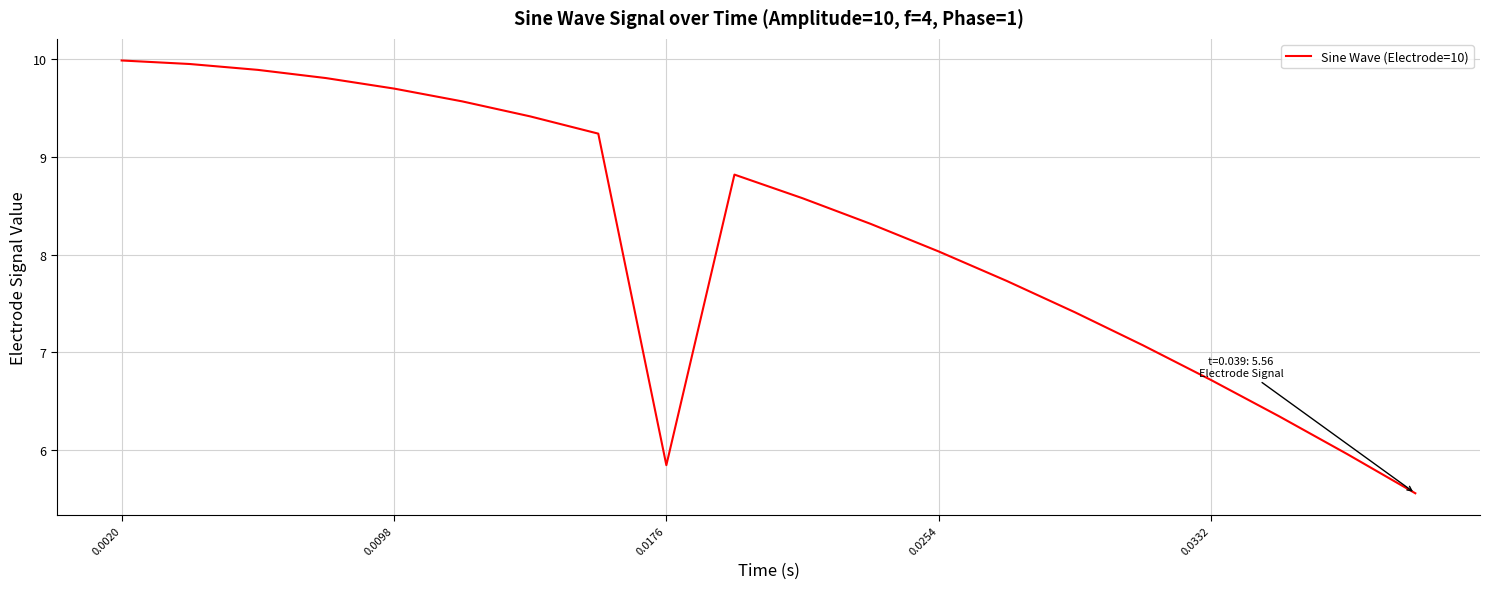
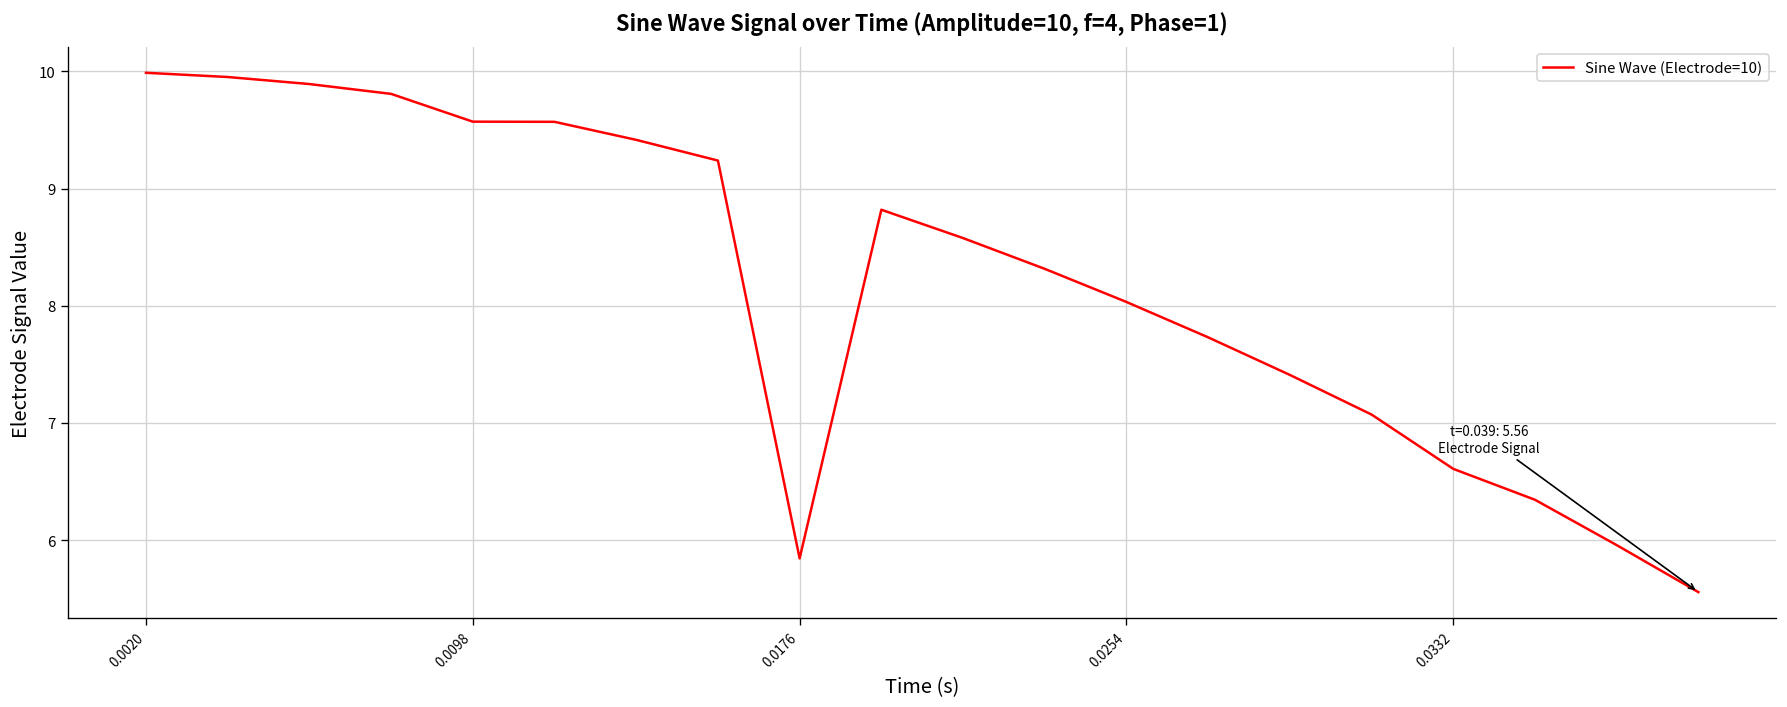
0.0098: 9.7 -> 9.6
0.0332: 6.7 -> 6.6
